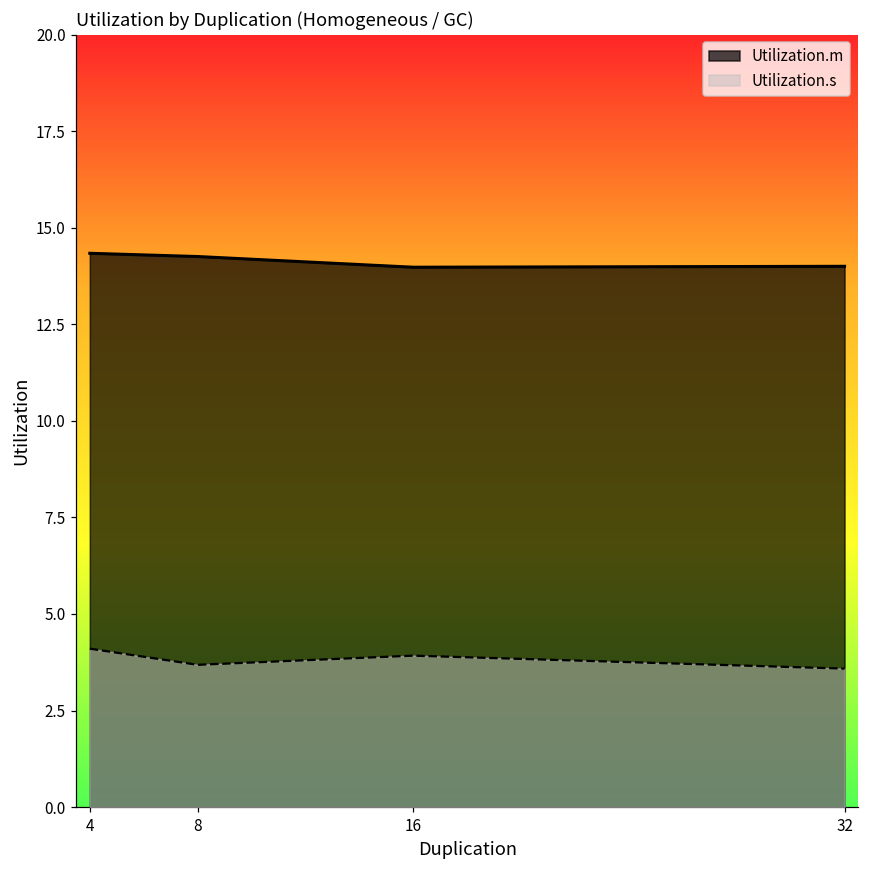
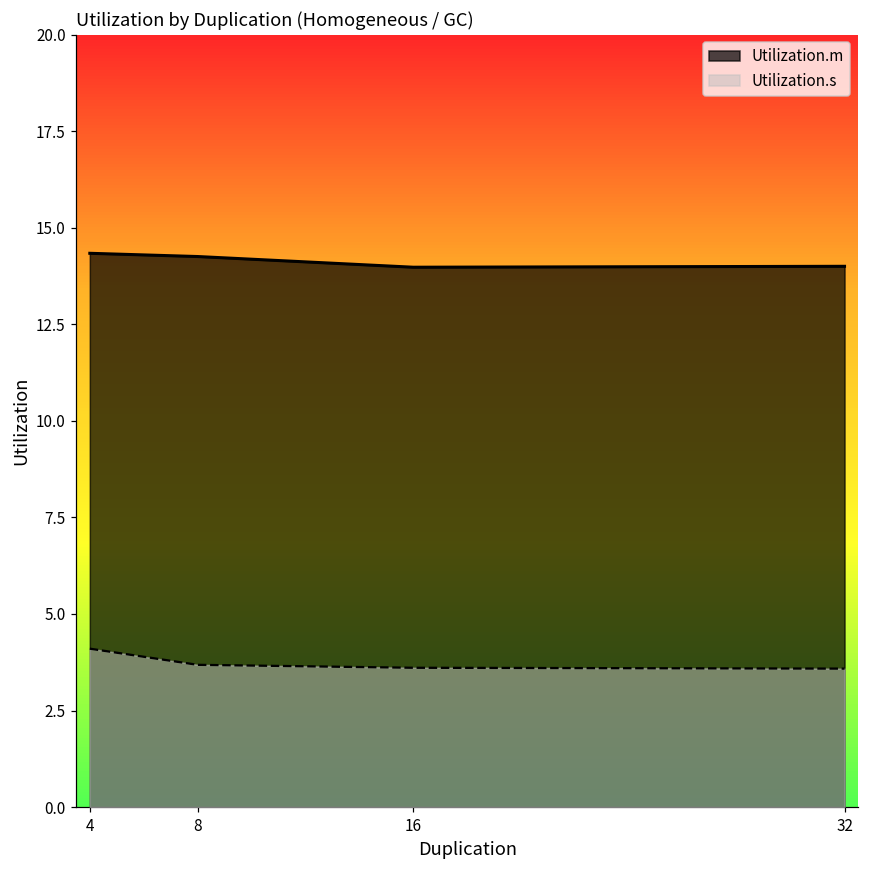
Utilization.s, 16: 3.9 -> 3.6
